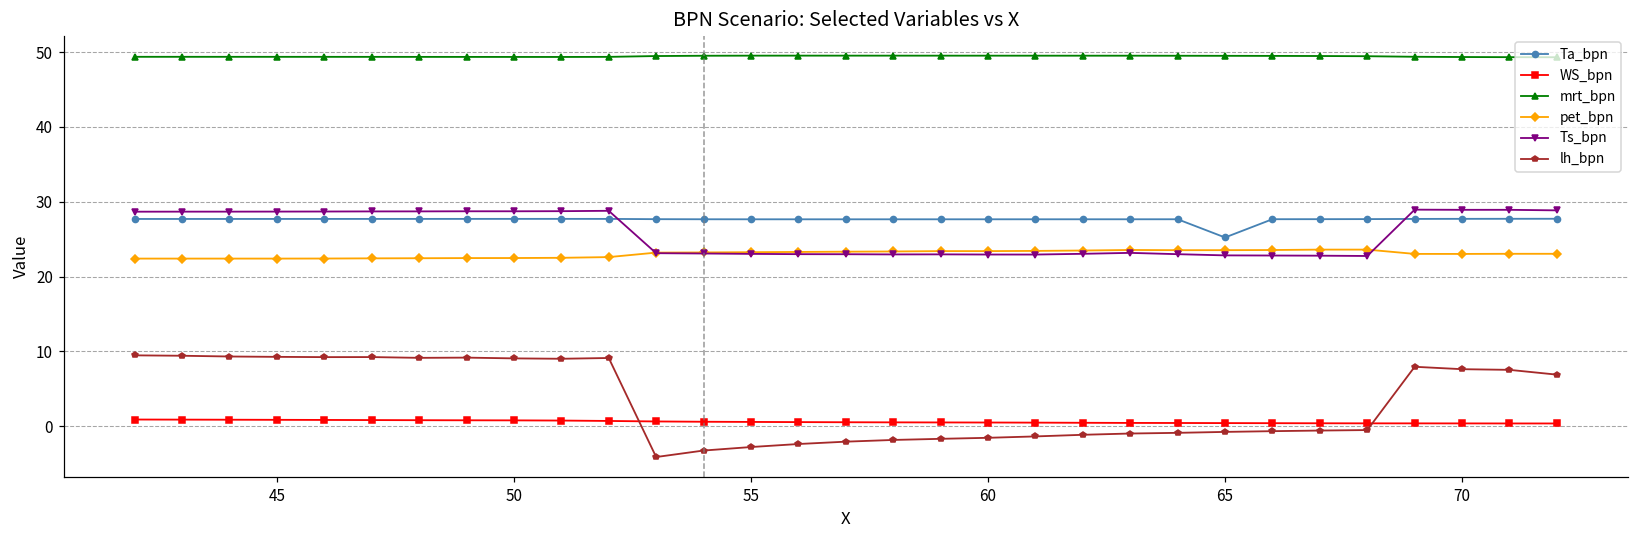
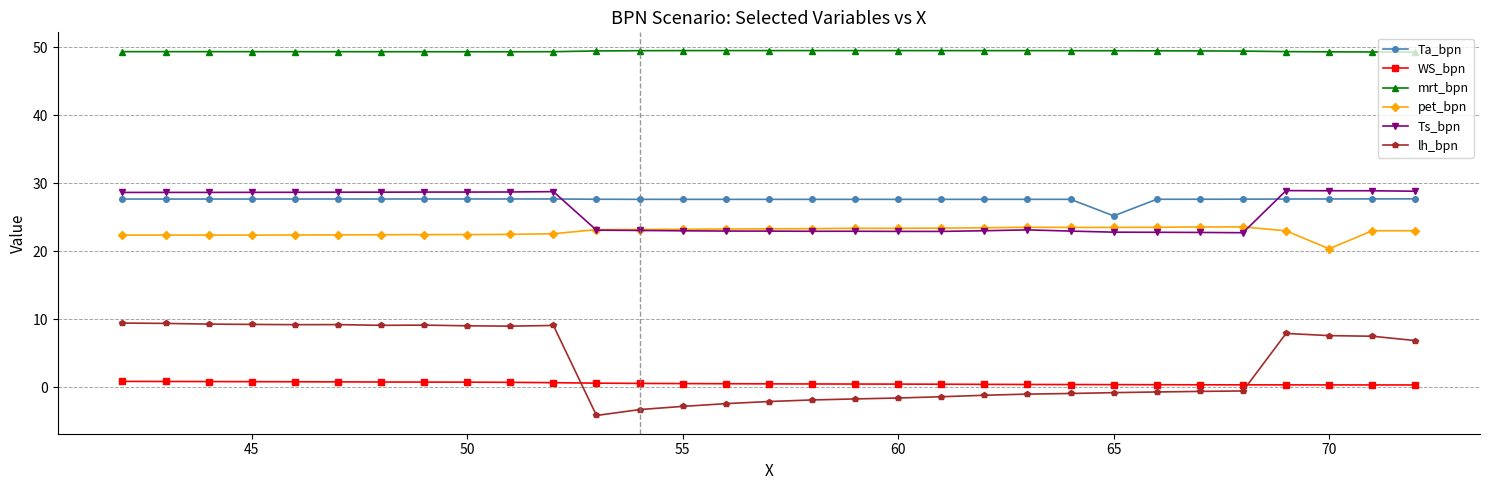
pet_bpn, 70: 23 -> 20
